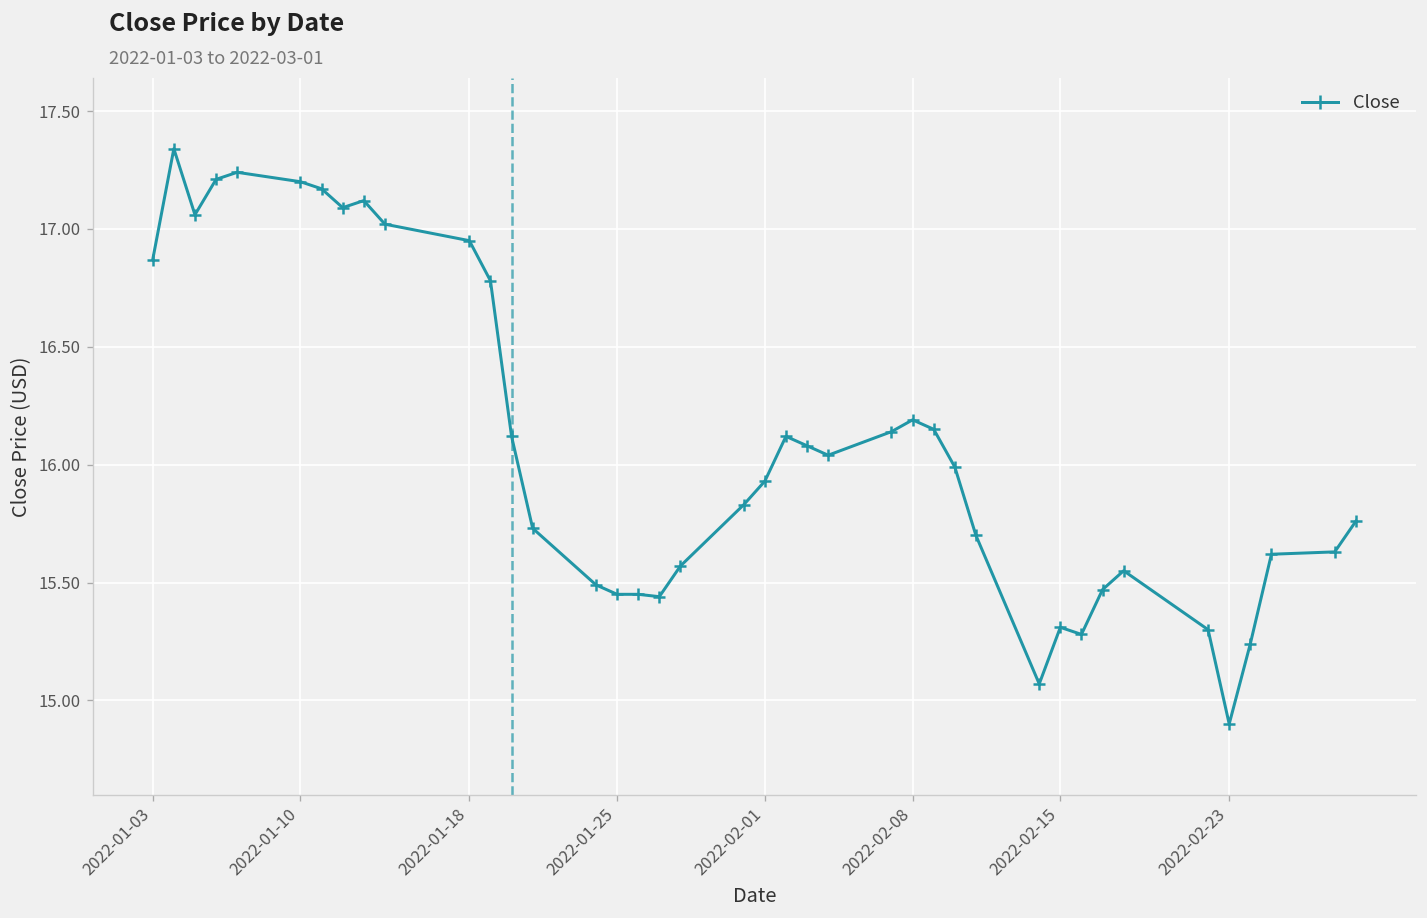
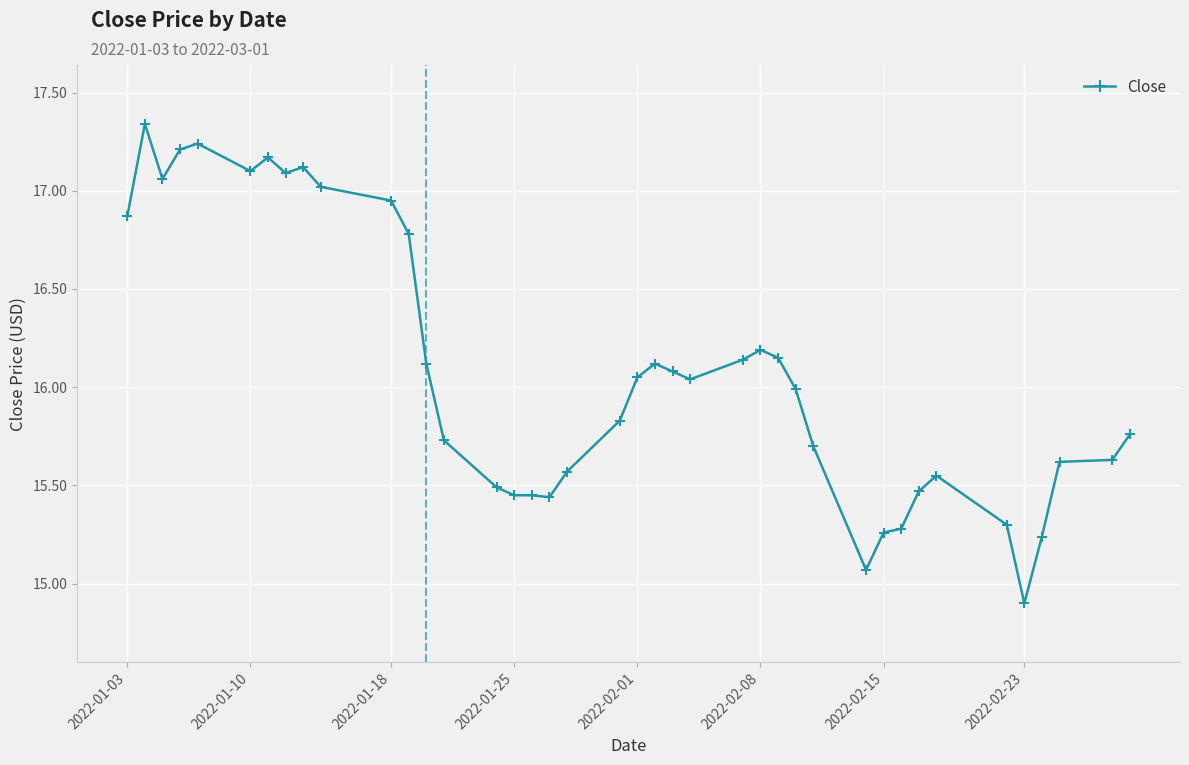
2022-01-10: 17.2 -> 17.1
2022-02-01: 15.93 -> 16.05
2022-02-15: 15.31 -> 15.26
